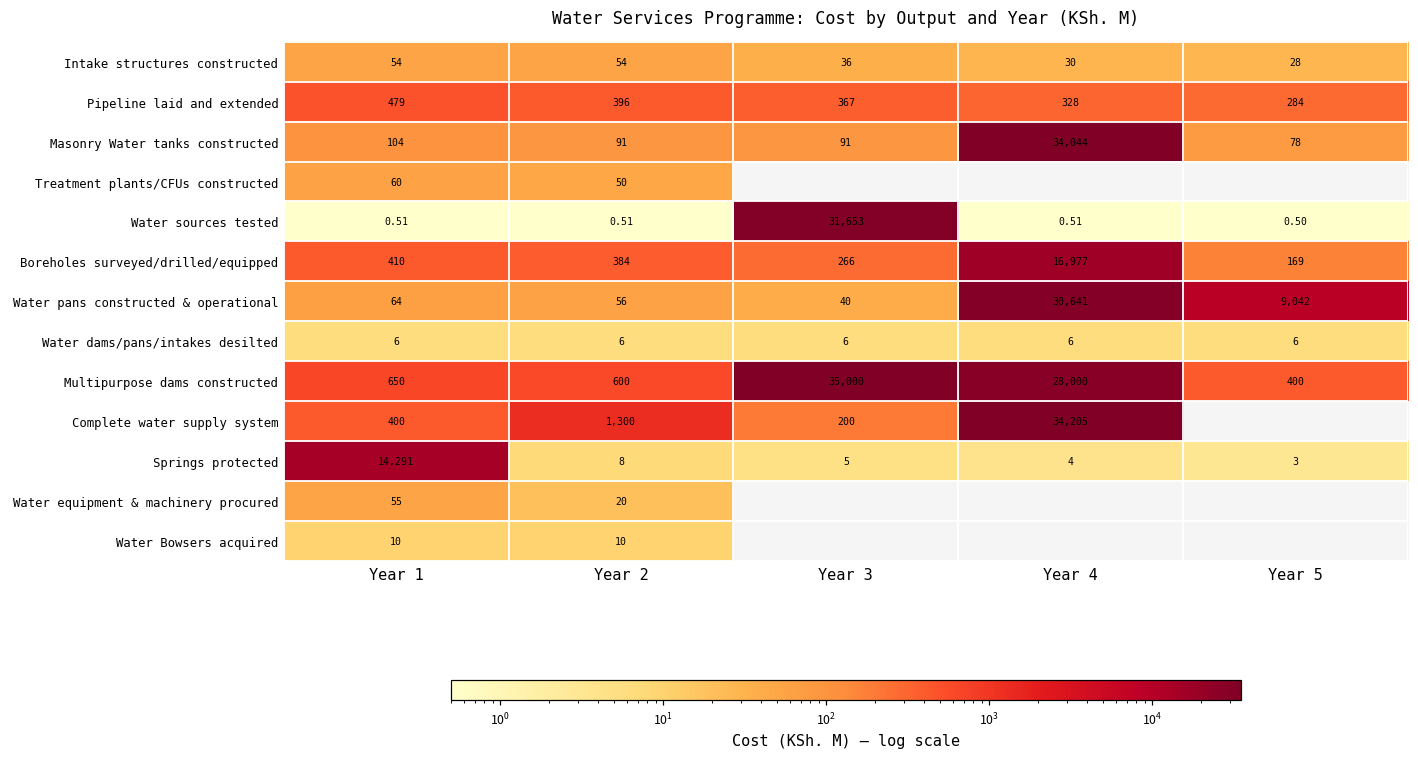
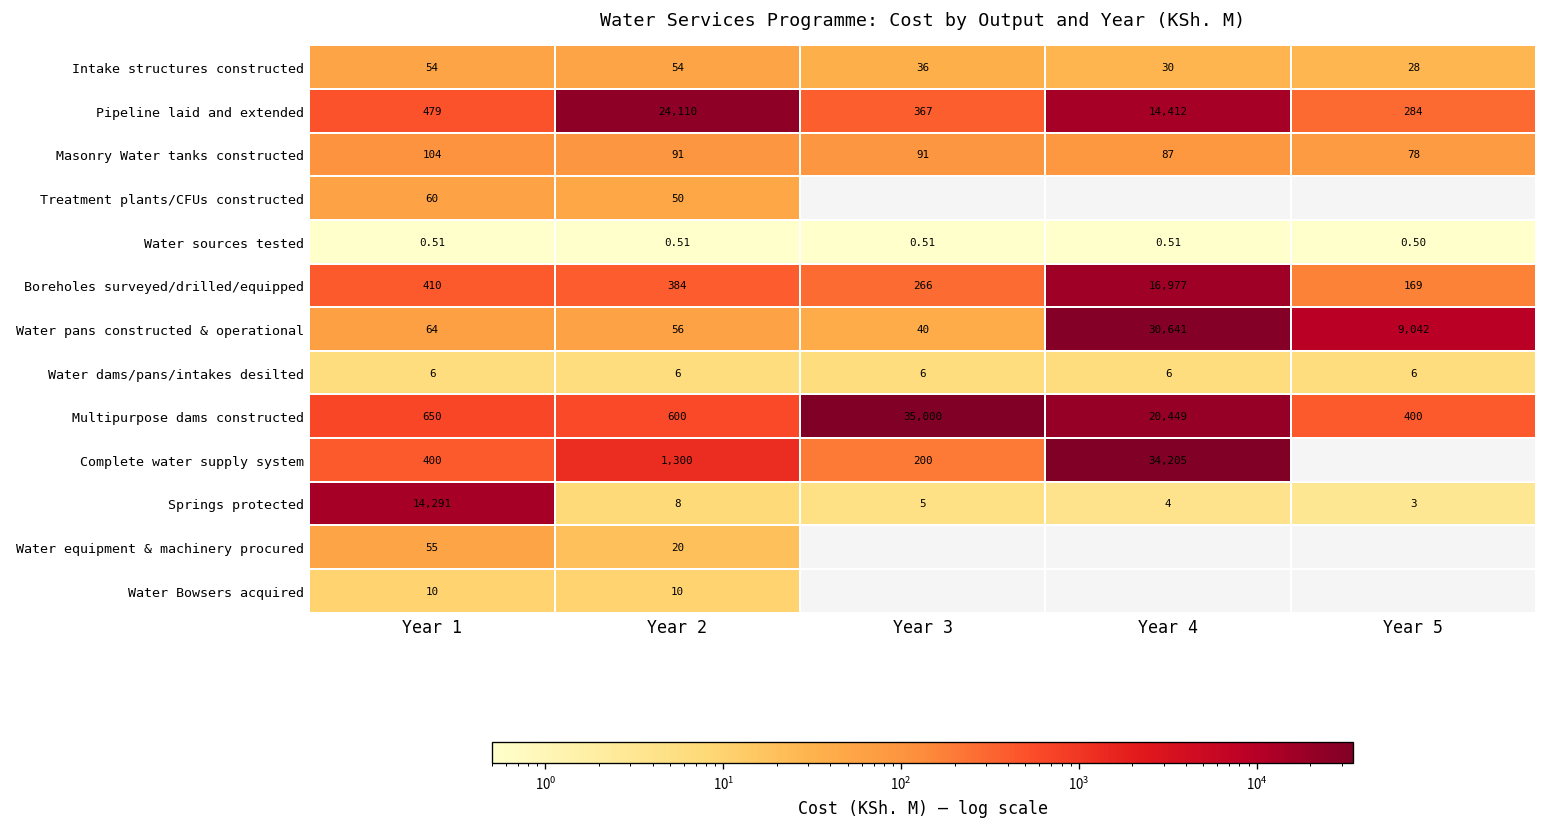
Pipeline laid and extended, Year 2: 396 -> 24,110
Pipeline laid and extended, Year 4: 328 -> 14,412
Masonry Water tanks constructed, Year 4: 34,044 -> 87
Water sources tested, Year 3: 31,653 -> 0.51
Multipurpose dams constructed, Year 4: 28,000 -> 20,449
